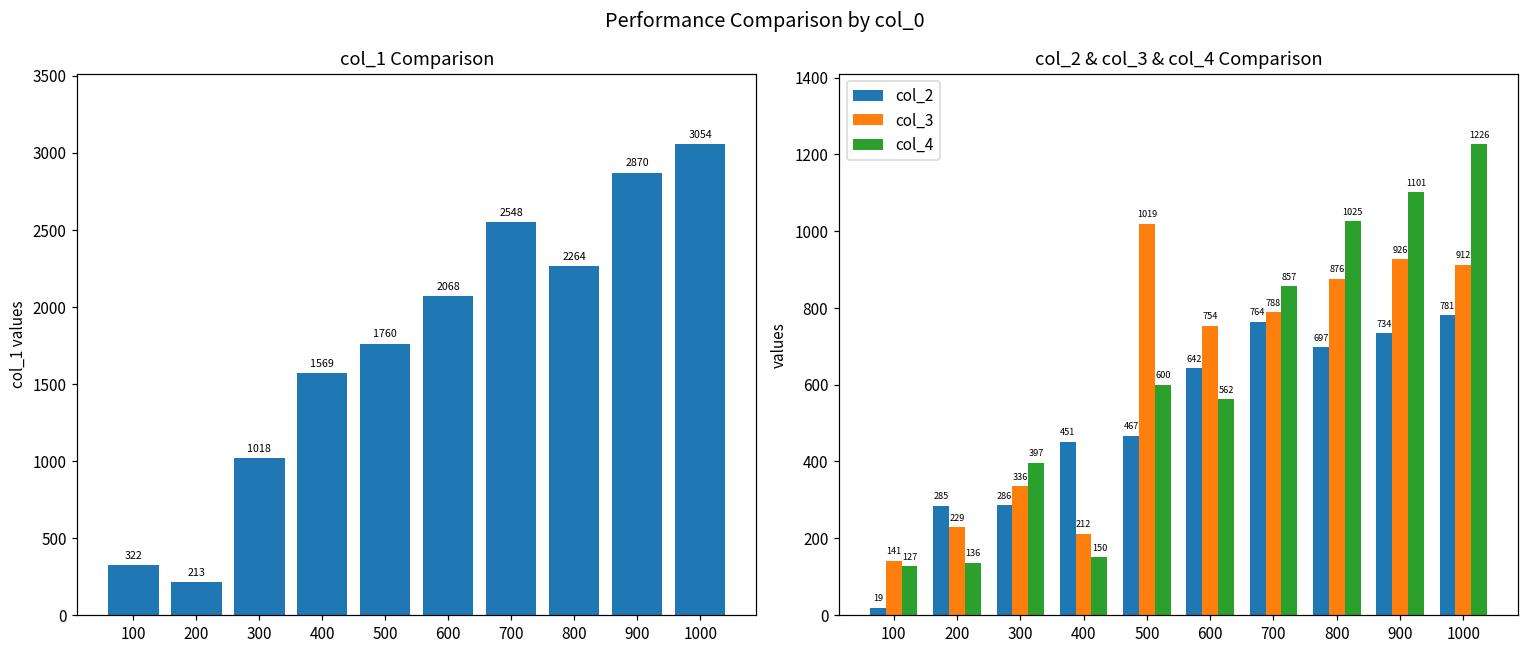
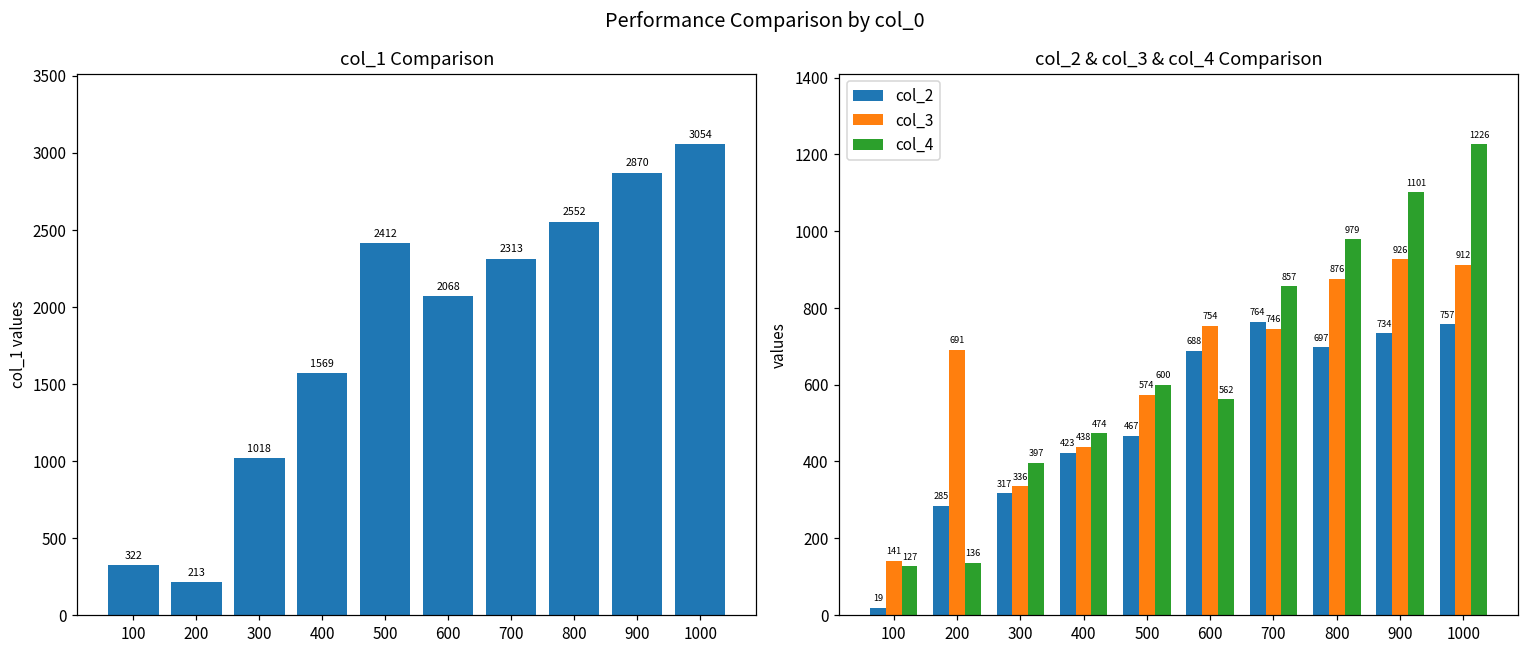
col_1 Comparison, 500: 1760 -> 2412
col_1 Comparison, 700: 2548 -> 2313
col_1 Comparison, 800: 2264 -> 2552
col_2 & col_3 & col_4 Comparison, col_3, 200: 229 -> 691
col_2 & col_3 & col_4 Comparison, col_2, 300: 286 -> 317
col_2 & col_3 & col_4 Comparison, col_2, 400: 451 -> 423
col_2 & col_3 & col_4 Comparison, col_3, 400: 212 -> 438
col_2 & col_3 & col_4 Comparison, col_4, 400: 150 -> 474
col_2 & col_3 & col_4 Comparison, col_3, 500: 1019 -> 574
col_2 & col_3 & col_4 Comparison, col_2, 600: 642 -> 688
col_2 & col_3 & col_4 Comparison, col_3, 700: 788 -> 746
col_2 & col_3 & col_4 Comparison, col_4, 800: 1025 -> 979
col_2 & col_3 & col_4 Comparison, col_2, 1000: 781 -> 757
